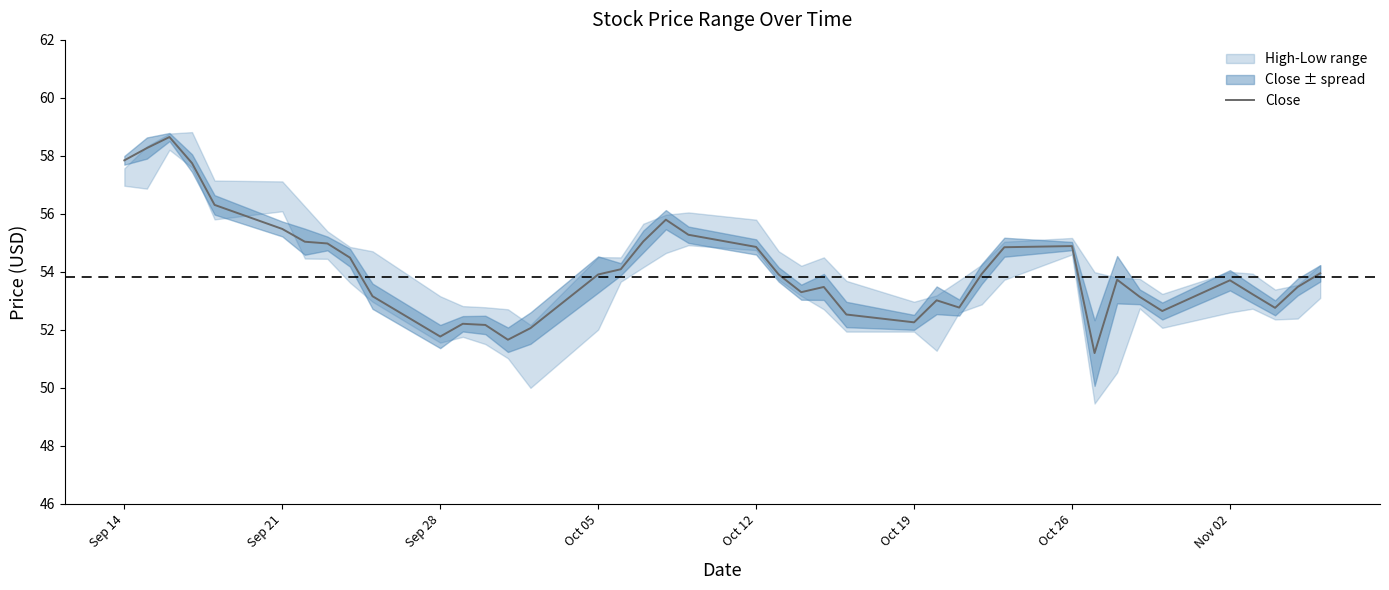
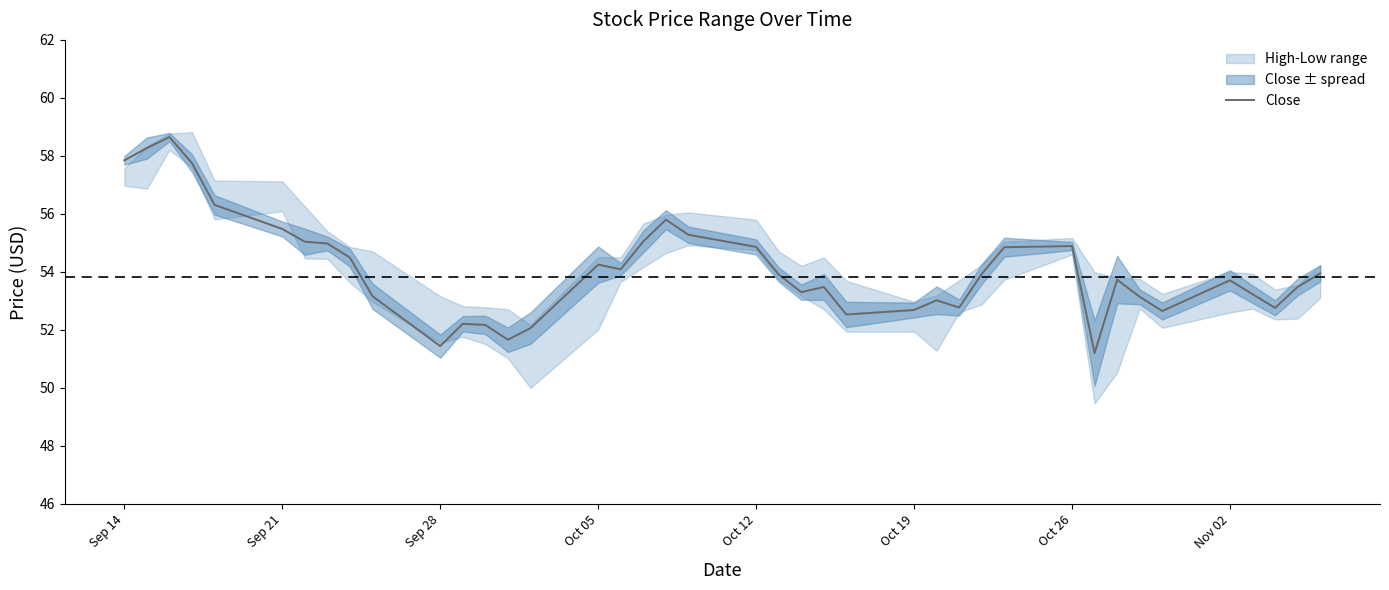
Close, Sep 28: 51.8 -> 51.4
Close, Oct 05: 53.9 -> 54.3
Close, Oct 19: 52.3 -> 52.7
